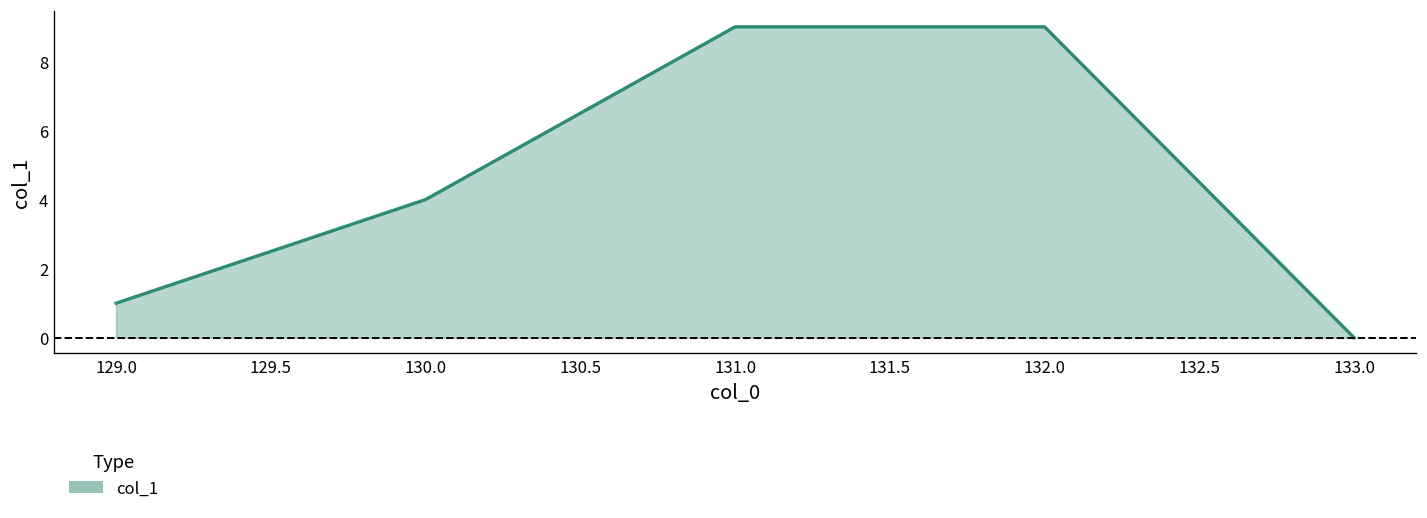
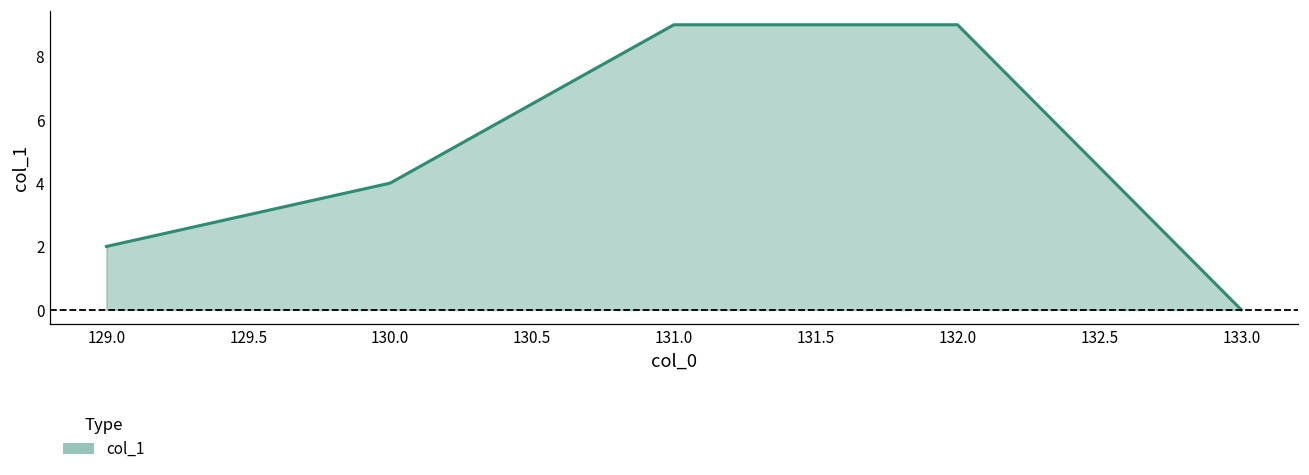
129.0: 1 -> 2
